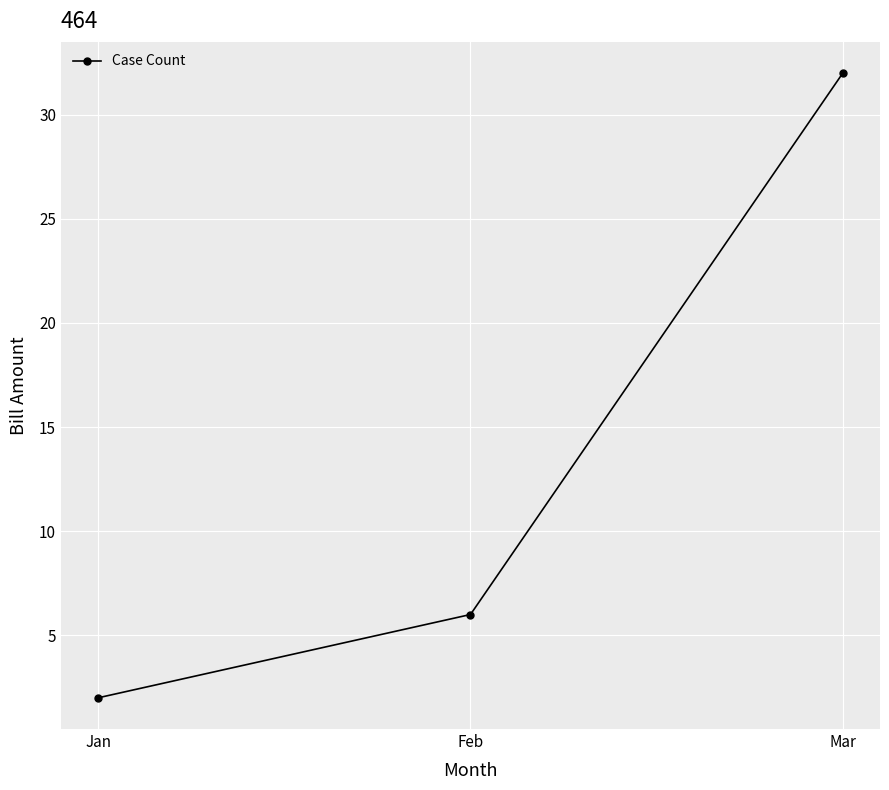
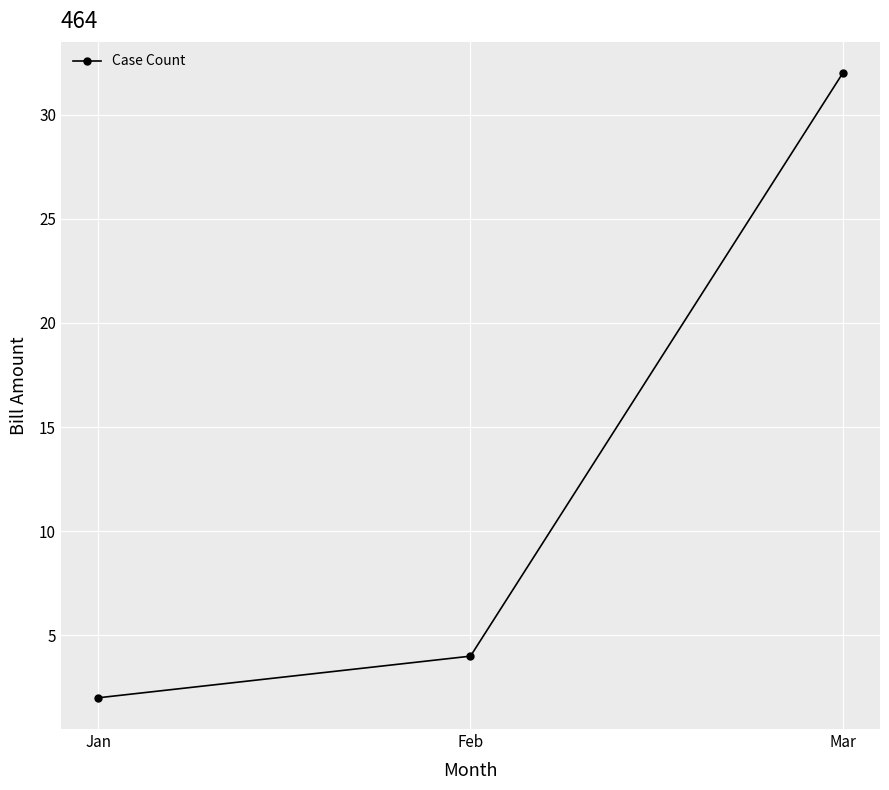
Feb: 6 -> 4
